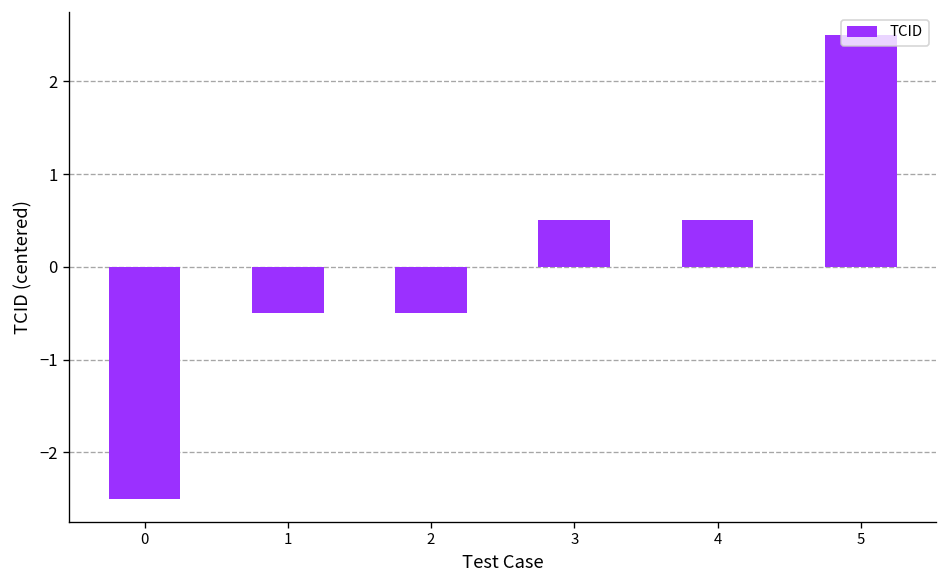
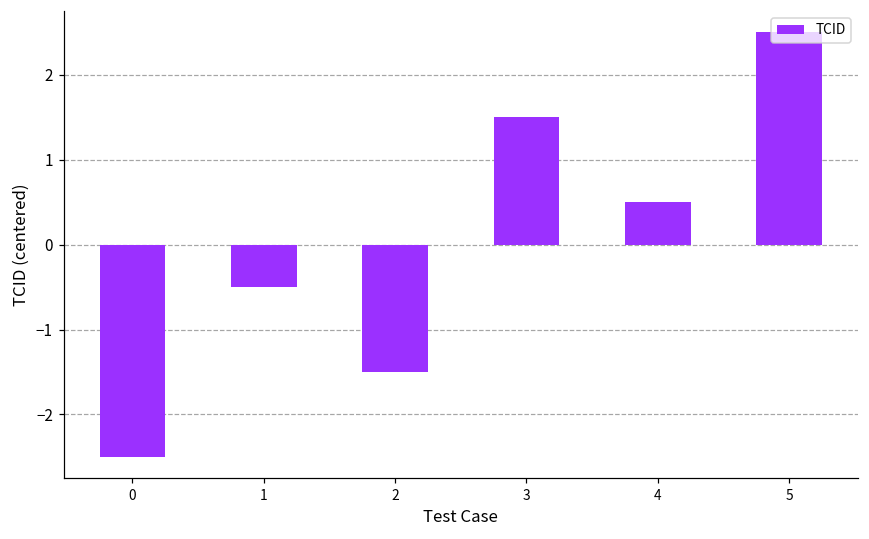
2: -0.5 -> -1.5
3: 0.5 -> 1.5
